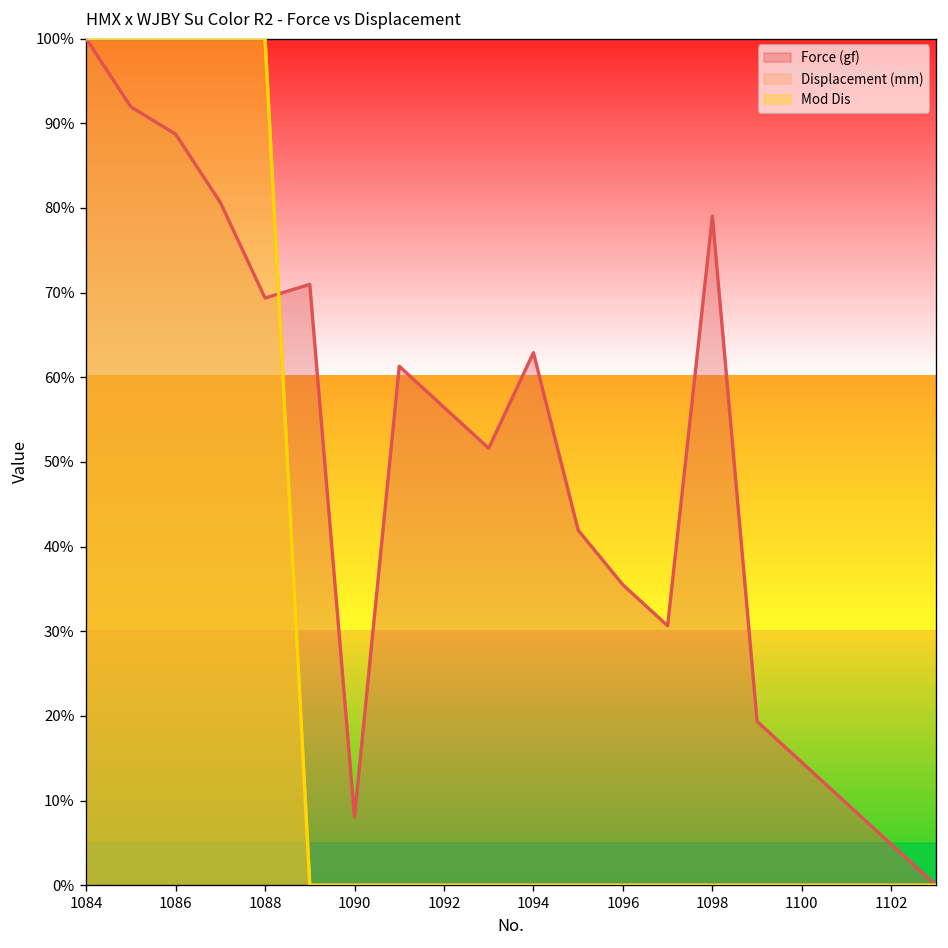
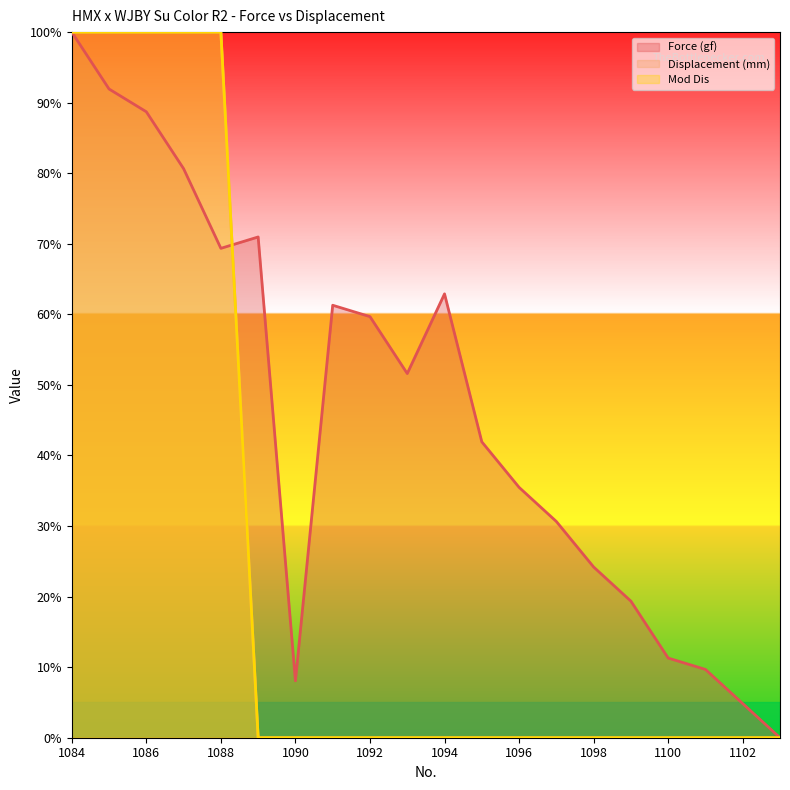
Force (gf), 1092: 56% -> 60%
Force (gf), 1098: 79% -> 24%
Force (gf), 1100: 15% -> 11%
